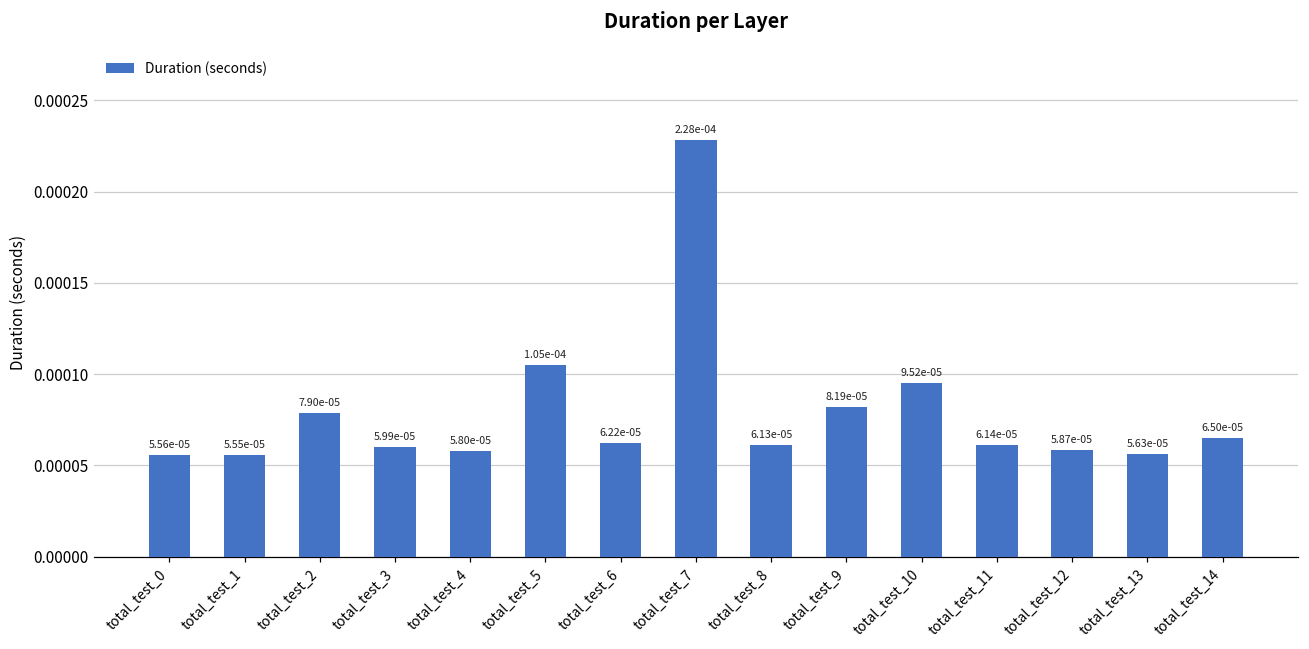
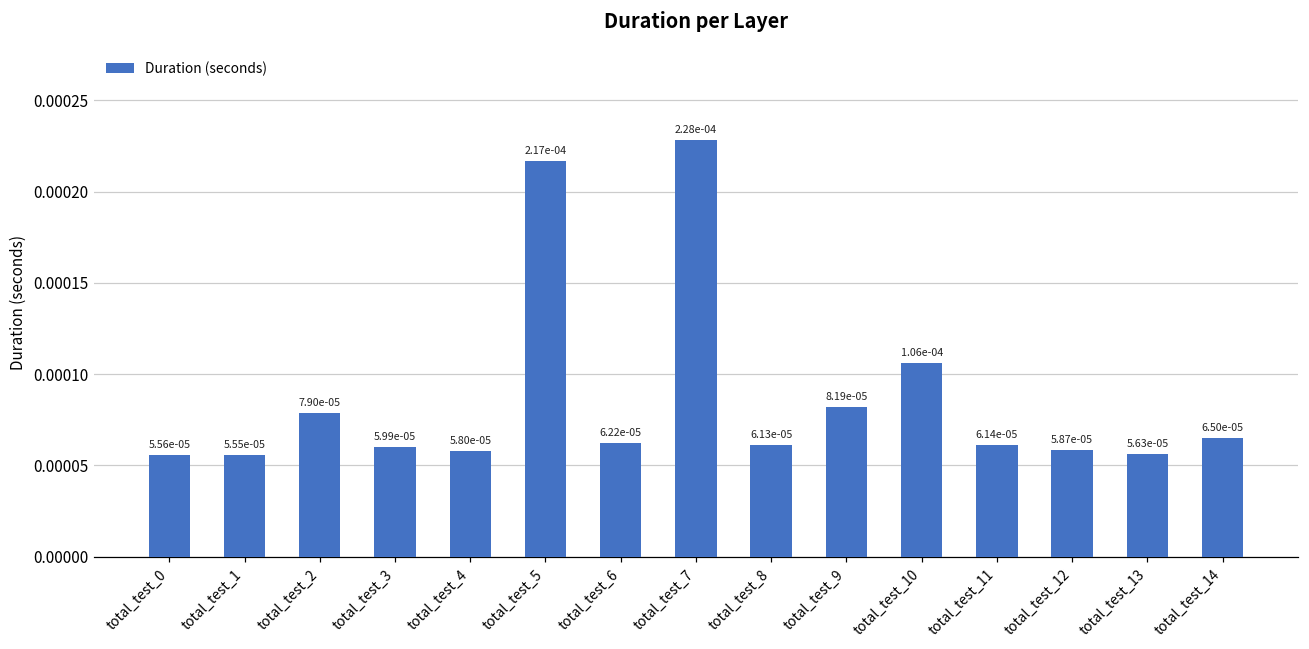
total_test_5: 1.05e-04 -> 2.17e-04
total_test_10: 9.52e-05 -> 1.06e-04
